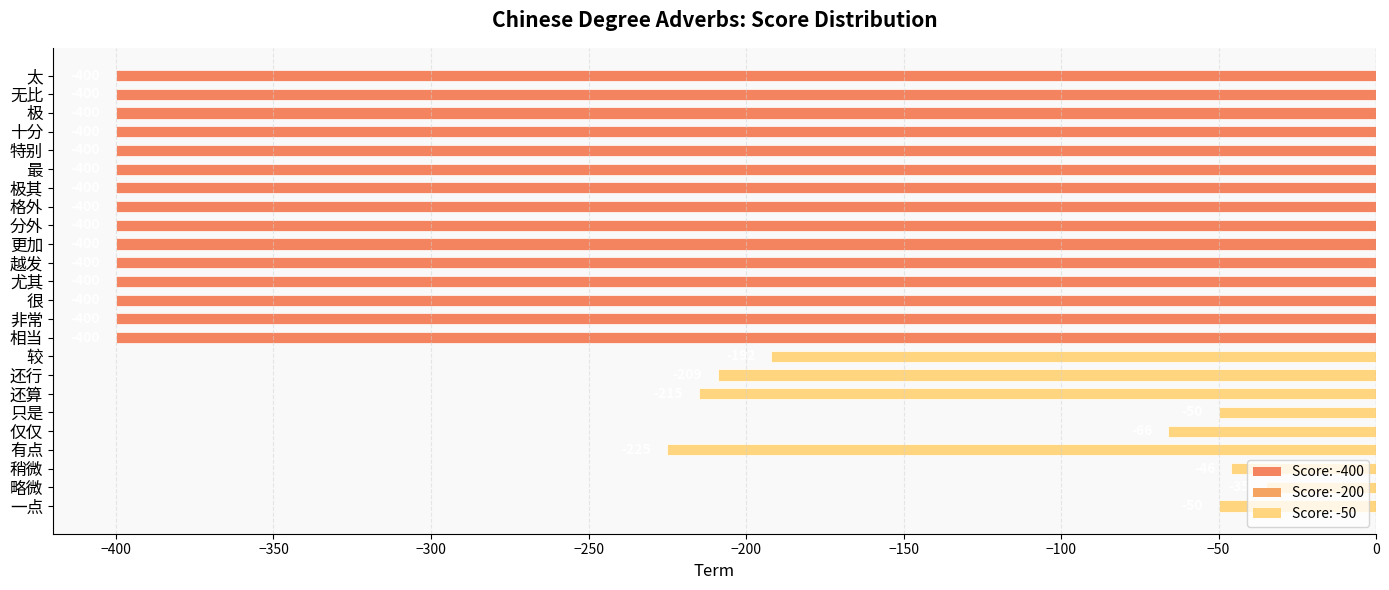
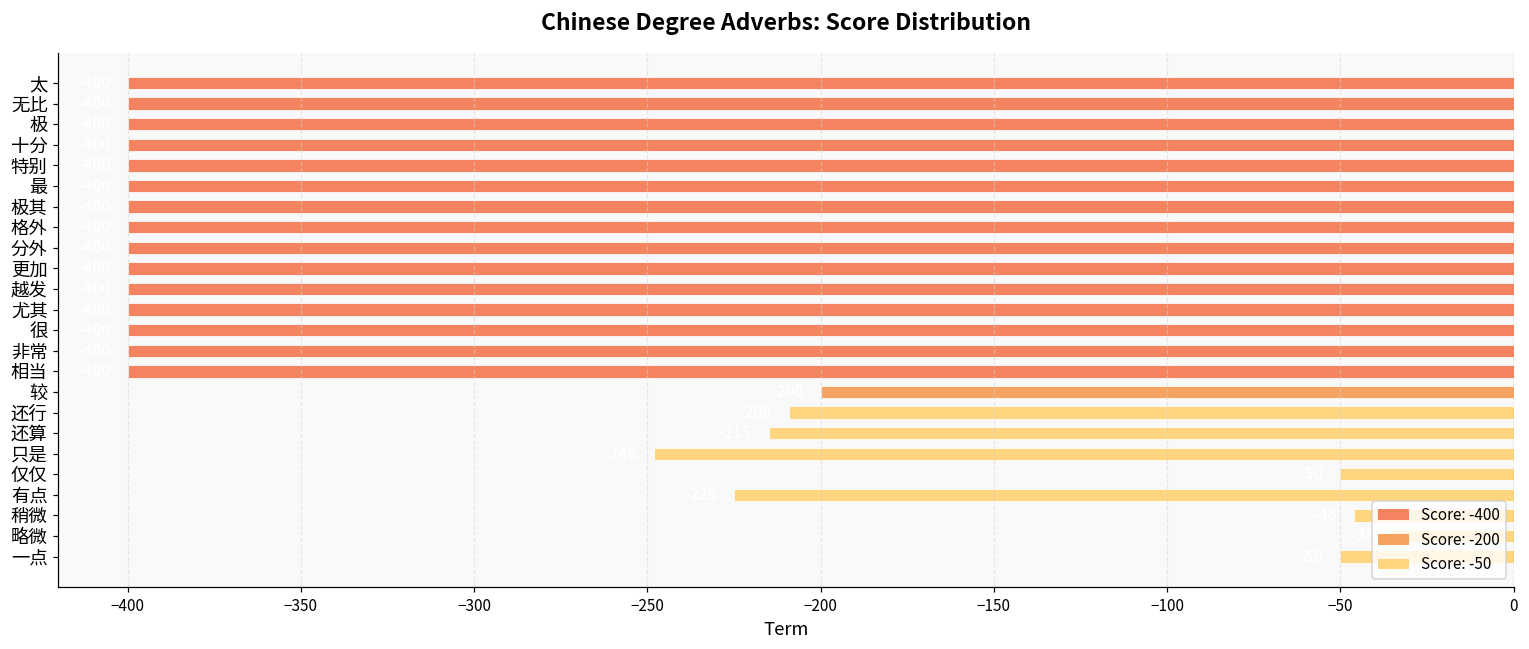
较: -192 -> -200
只是: -50 -> -248
仅仅: -66 -> -50
